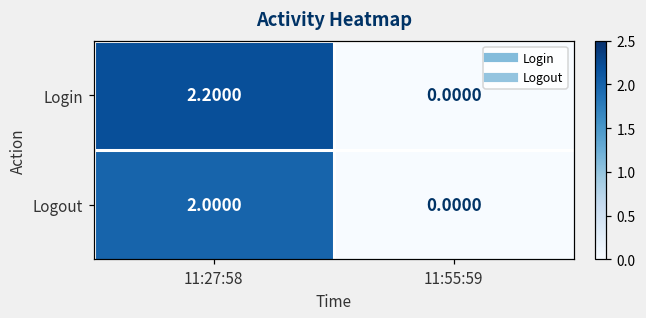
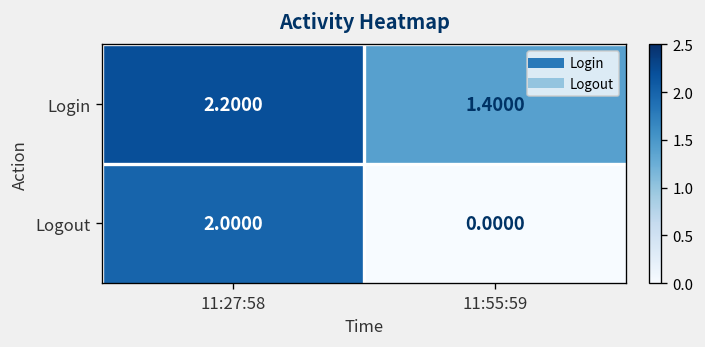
Login, 11:55:59: 0.0000 -> 1.4000
